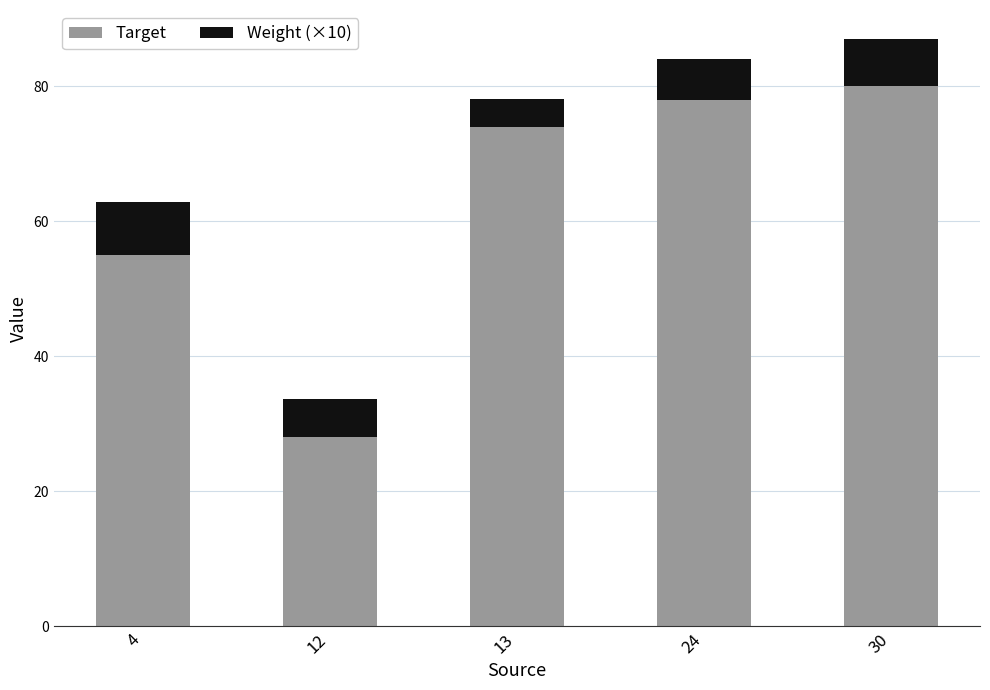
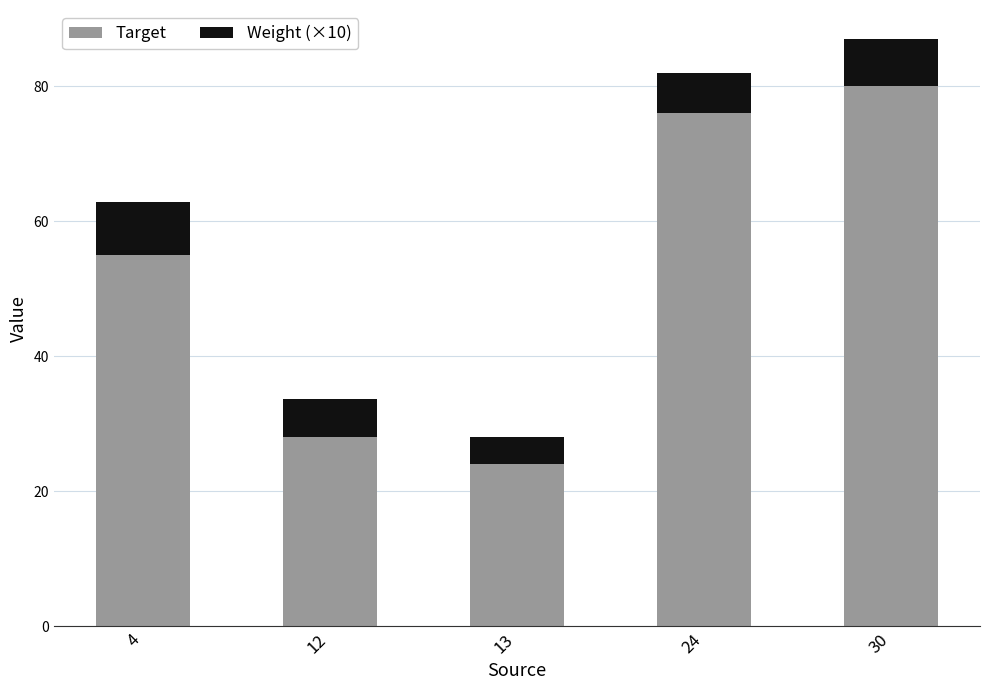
Target, 13: 74 -> 24
Target, 24: 78 -> 76
